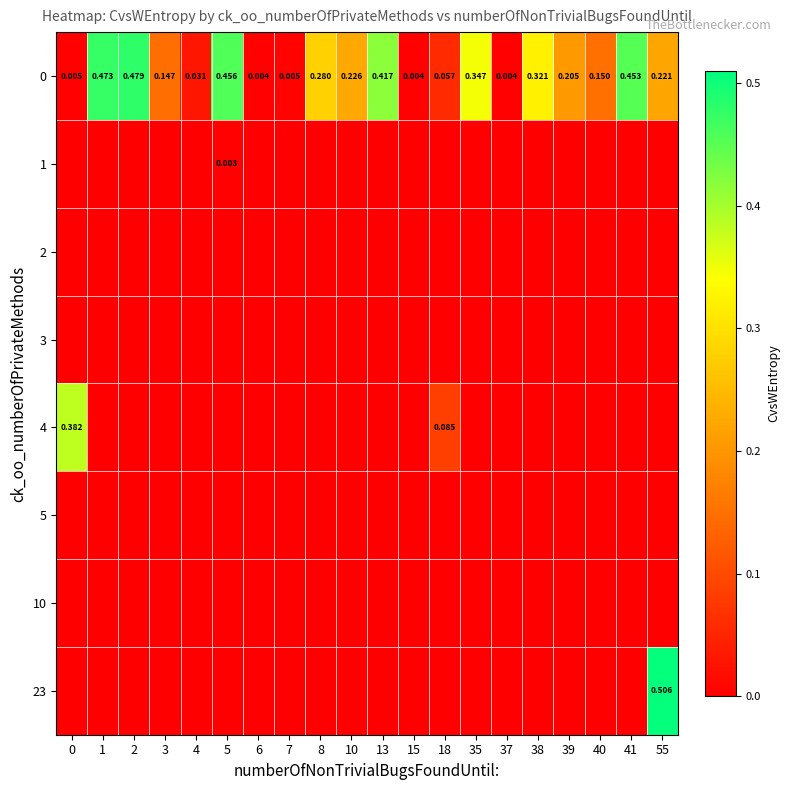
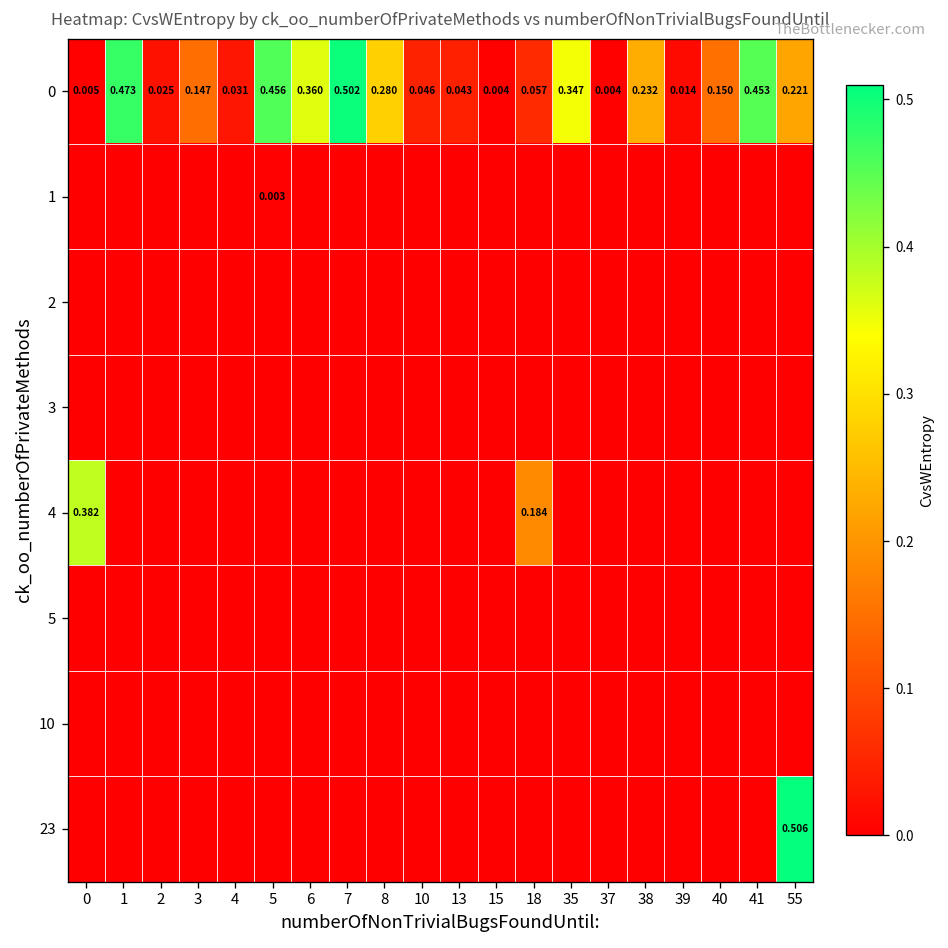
0, 2: 0.479 -> 0.025
0, 6: 0.004 -> 0.360
0, 7: 0.005 -> 0.502
0, 10: 0.226 -> 0.046
0, 13: 0.417 -> 0.043
0, 38: 0.321 -> 0.232
0, 39: 0.205 -> 0.014
4, 18: 0.085 -> 0.184
